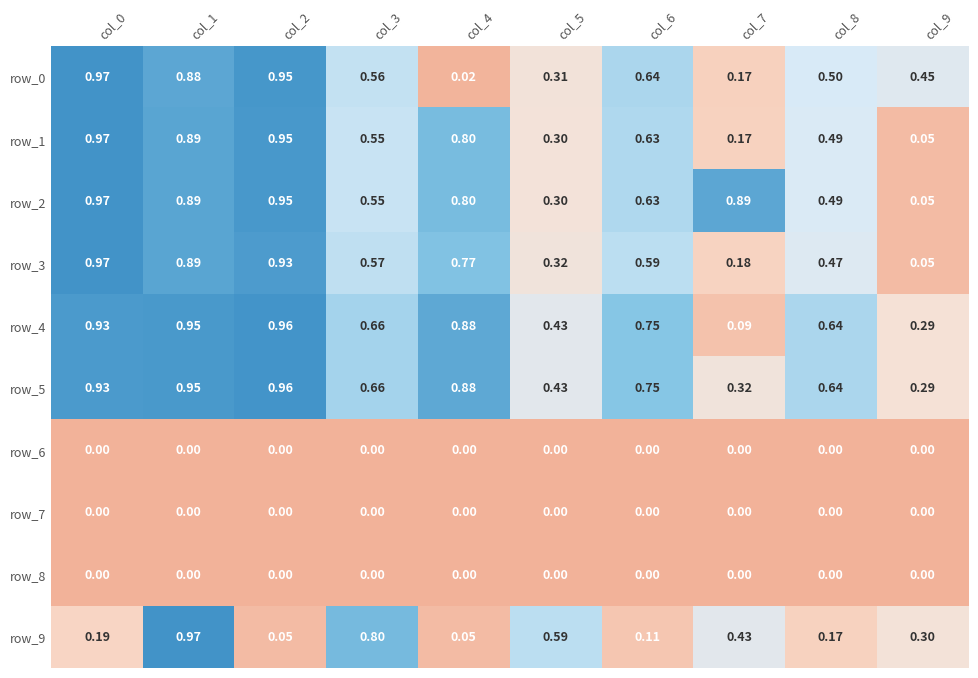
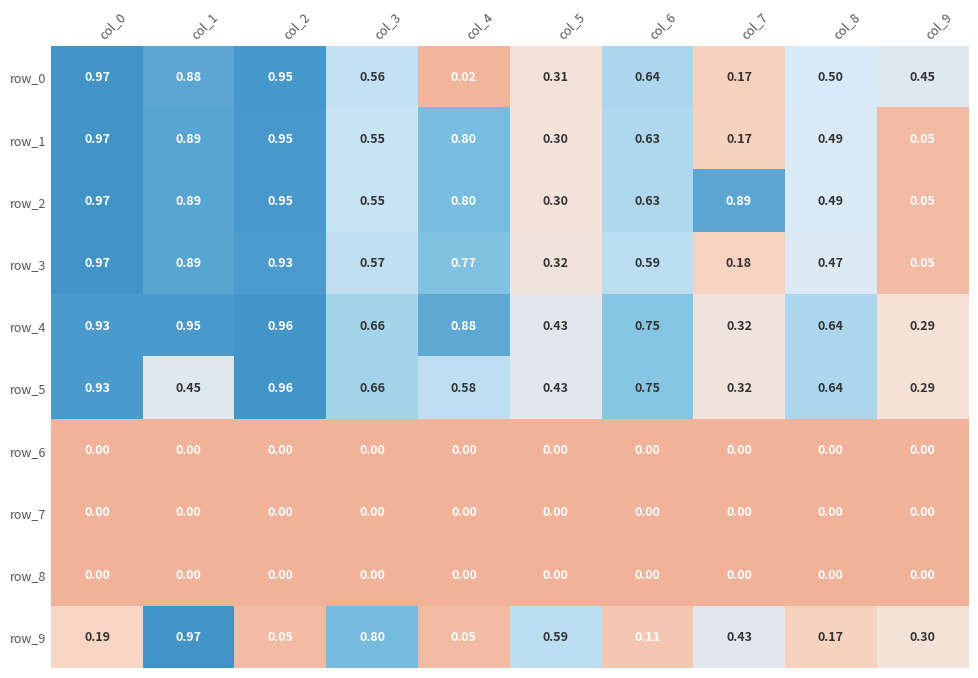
row_4, col_7: 0.09 -> 0.32
row_5, col_1: 0.95 -> 0.45
row_5, col_4: 0.88 -> 0.58
